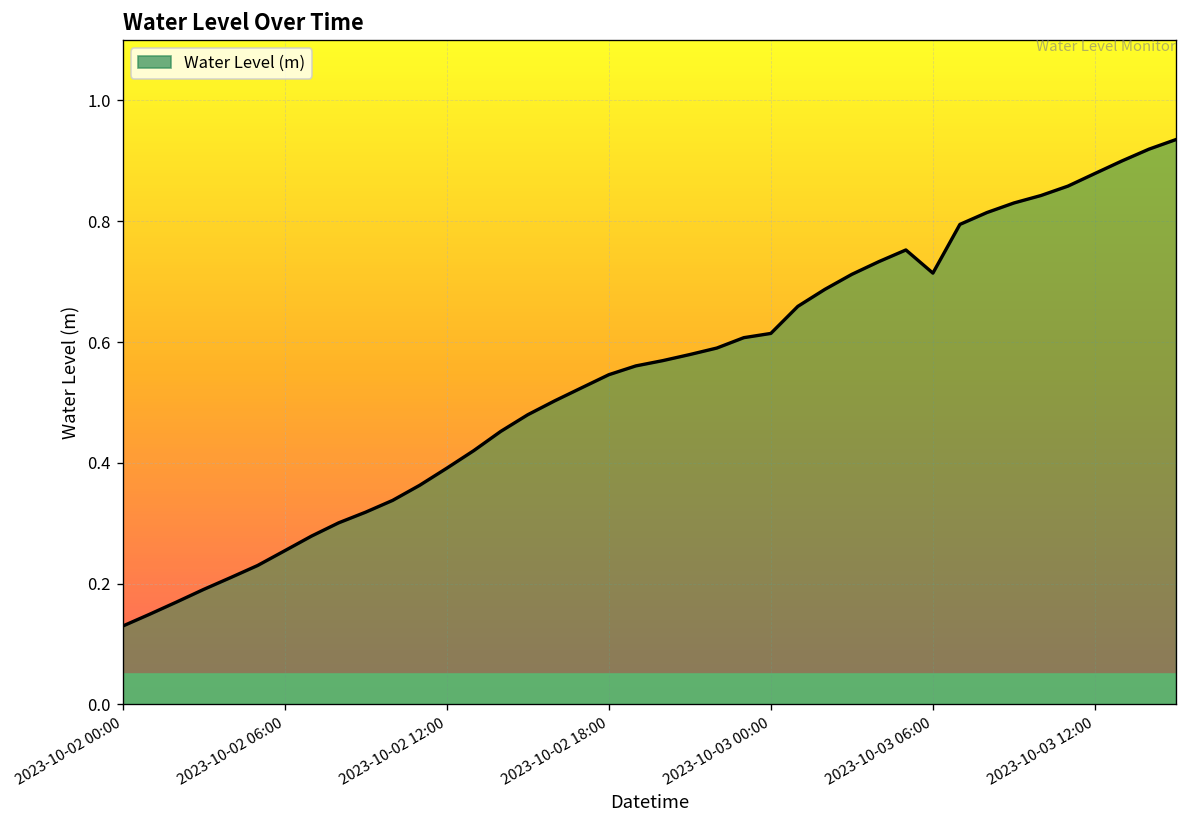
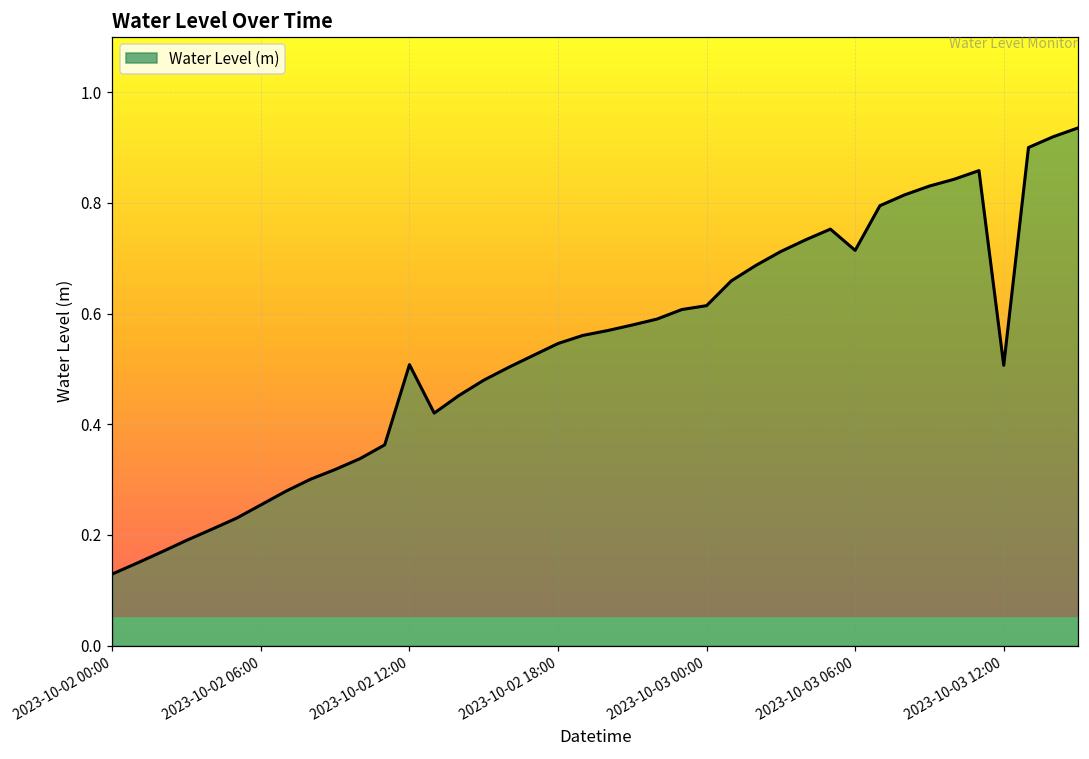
2023-10-02 12:00: 0.39 -> 0.51
2023-10-03 12:00: 0.88 -> 0.51
